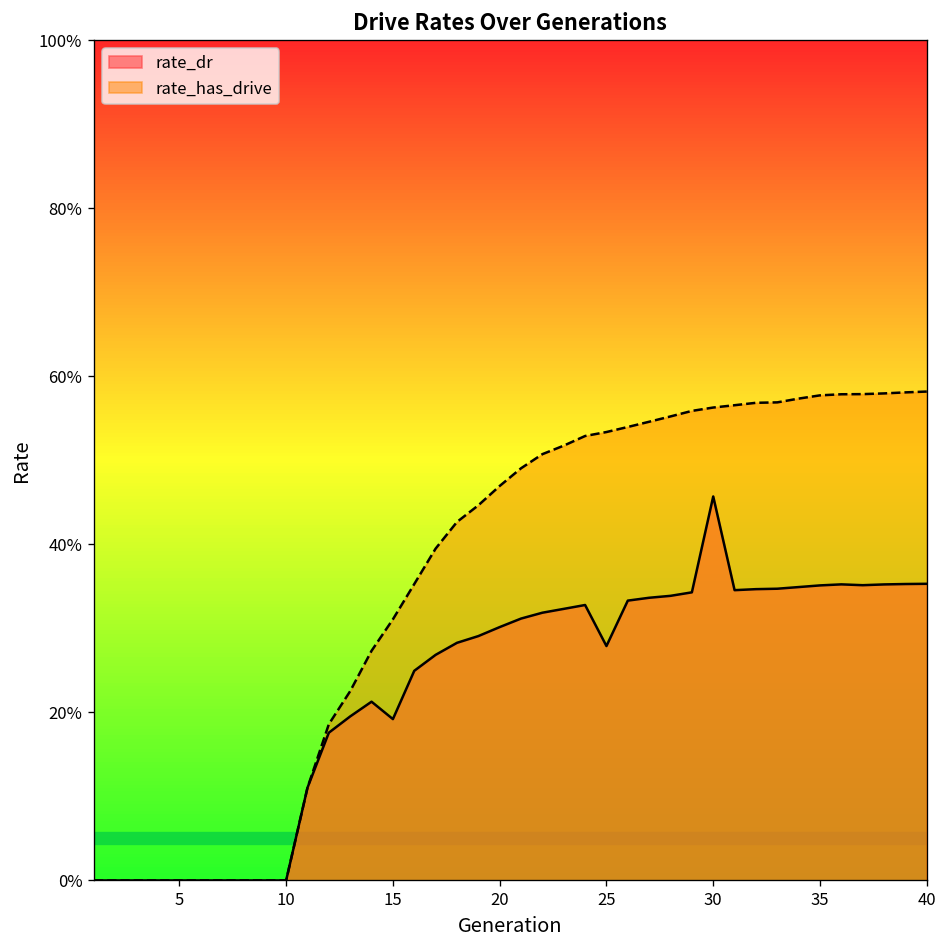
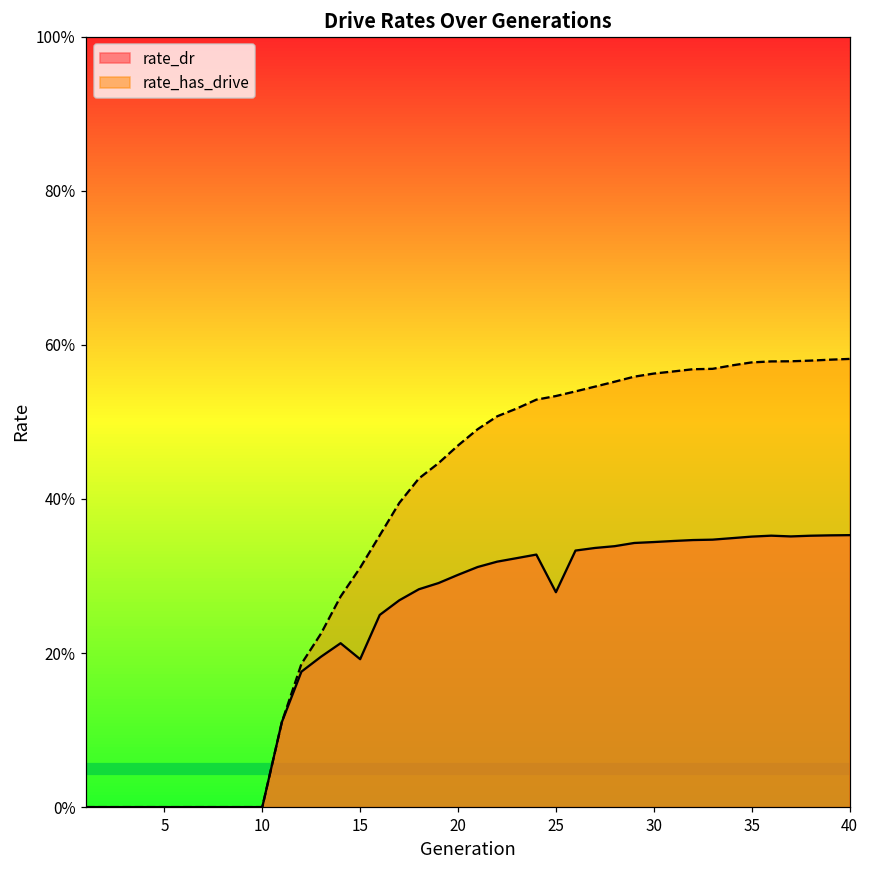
rate_dr, 30: 46% -> 34%
